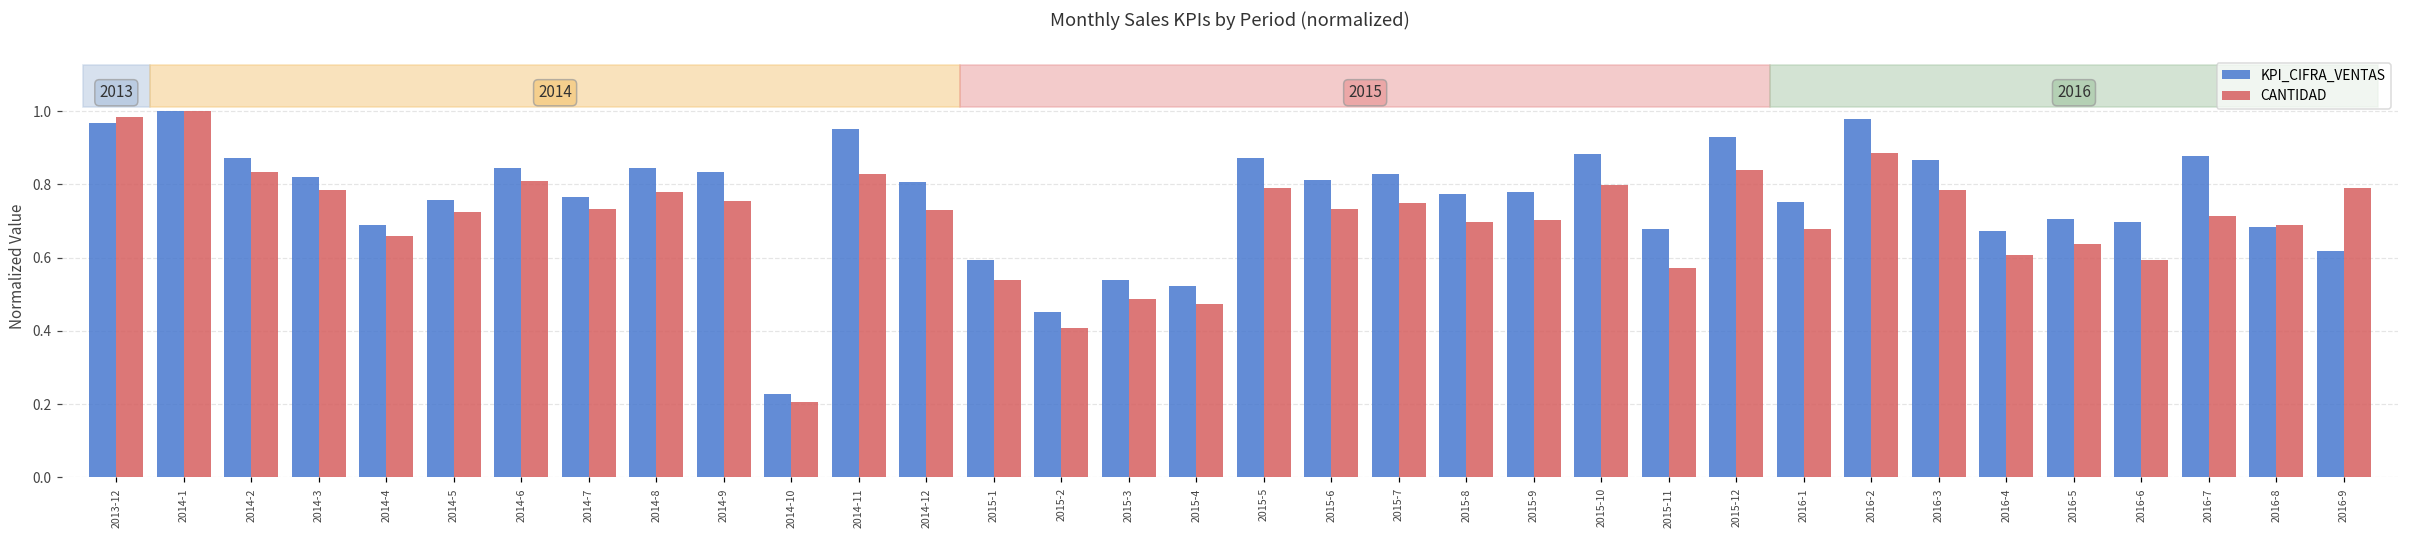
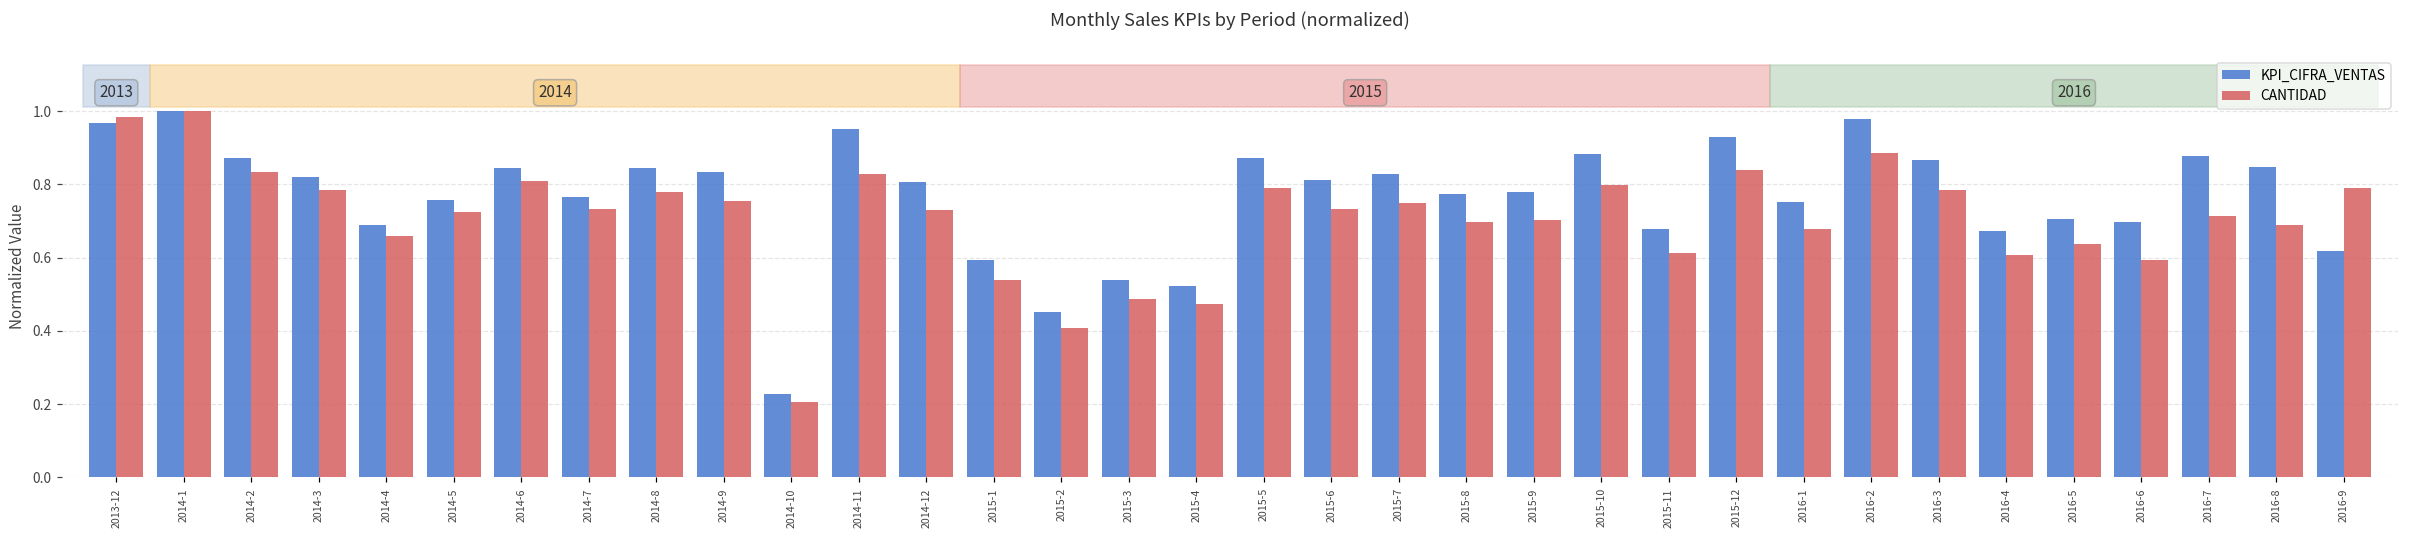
CANTIDAD, 2015-11: 0.57 -> 0.61
KPI_CIFRA_VENTAS, 2016-8: 0.68 -> 0.85
